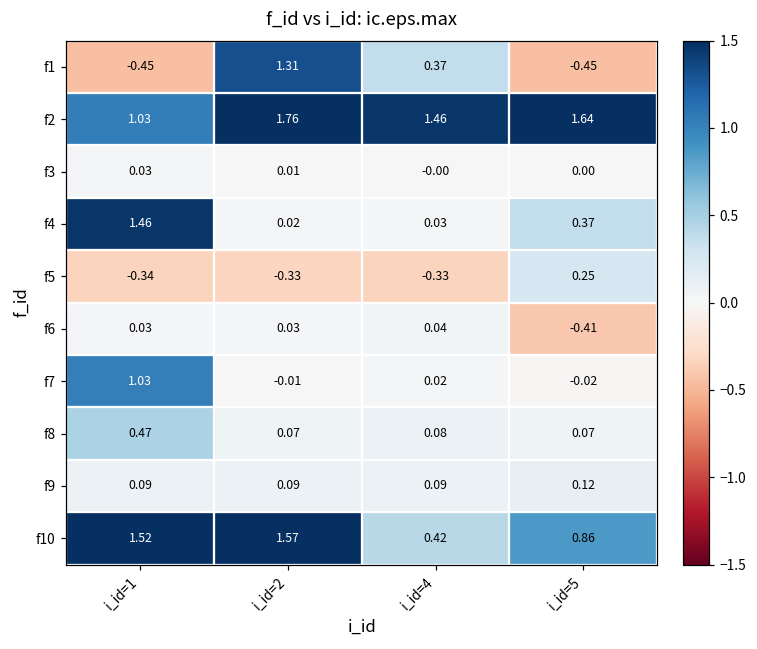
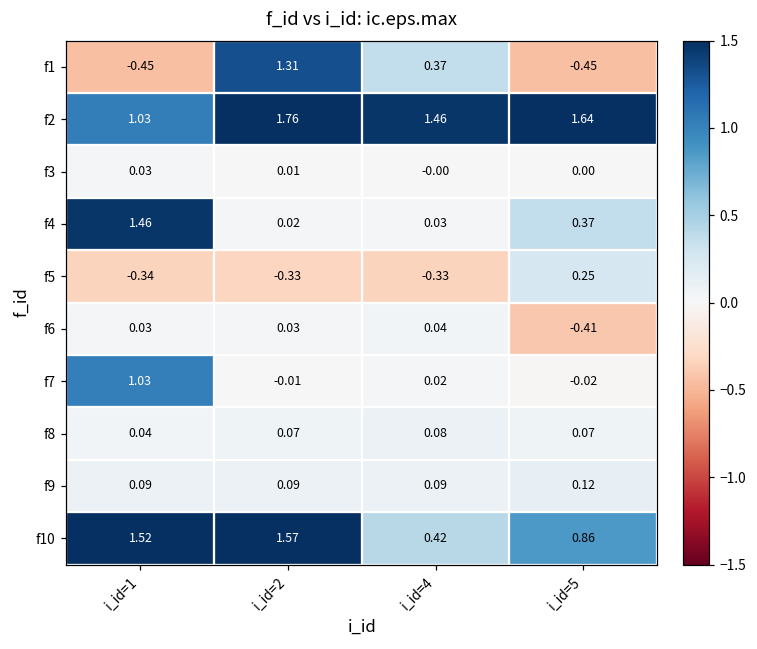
f8, i_id=1: 0.47 -> 0.04
